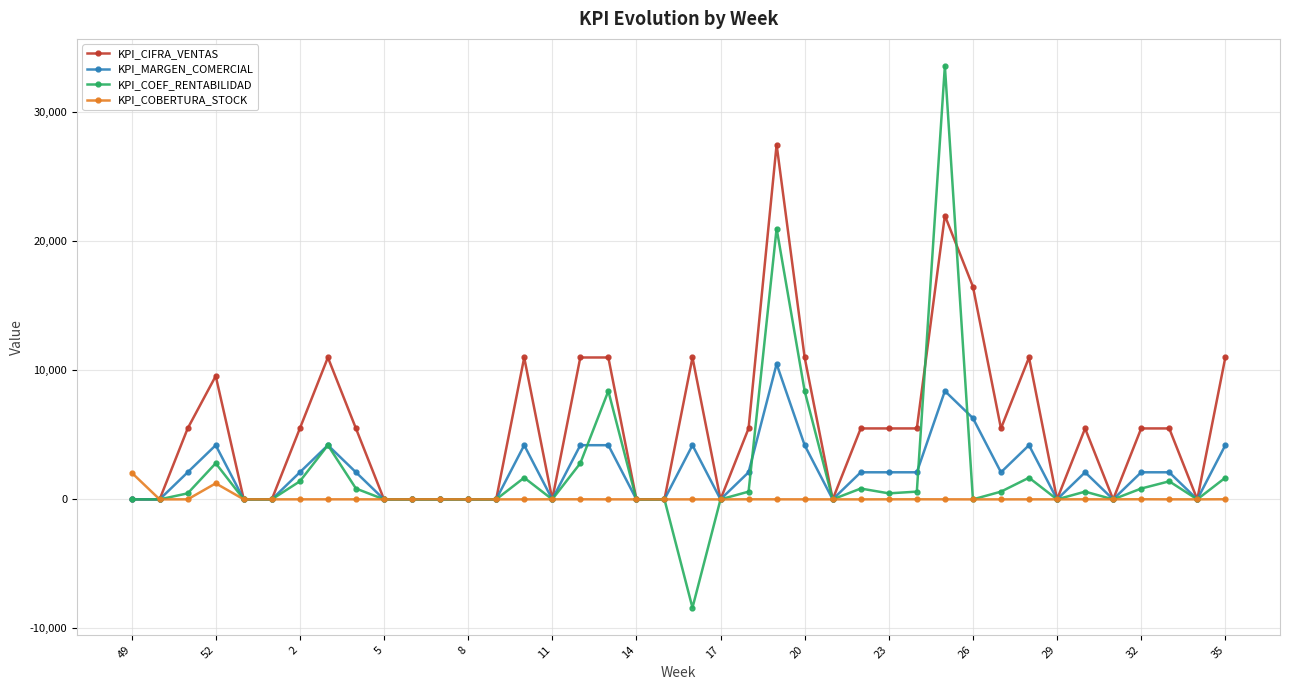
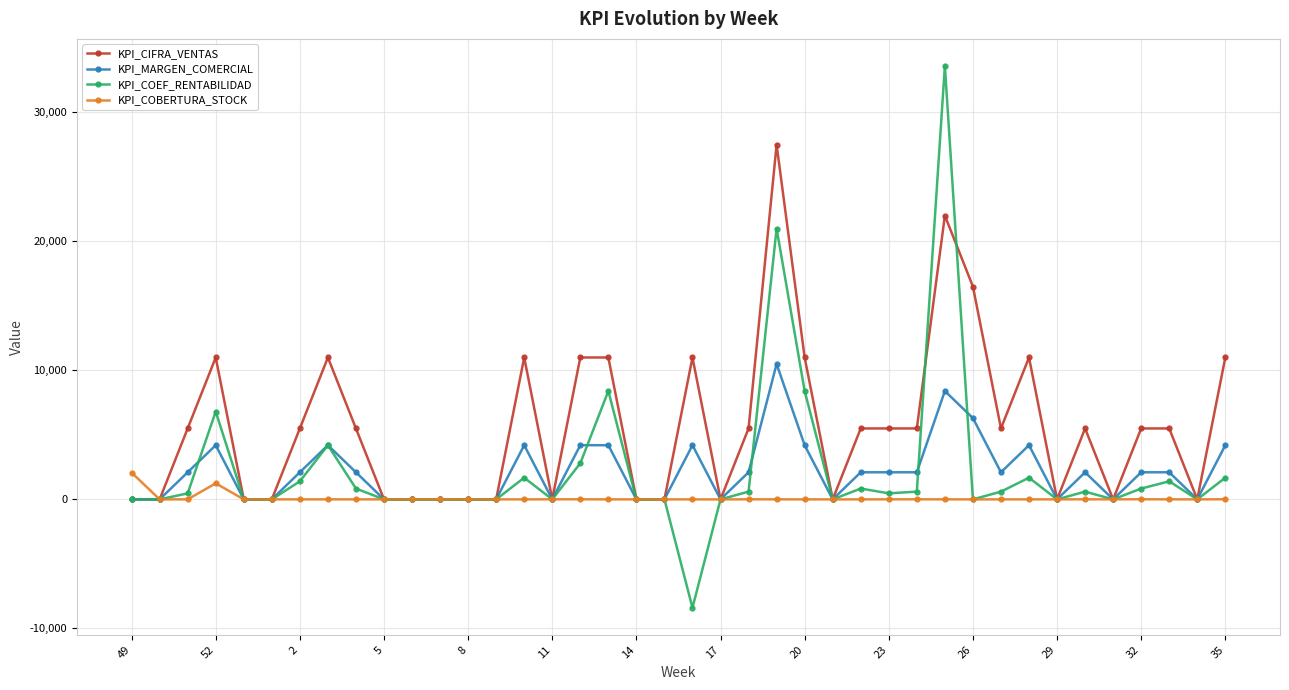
KPI_CIFRA_VENTAS, 52: 9,600 -> 11,000
KPI_COEF_RENTABILIDAD, 52: 2,800 -> 6,800
